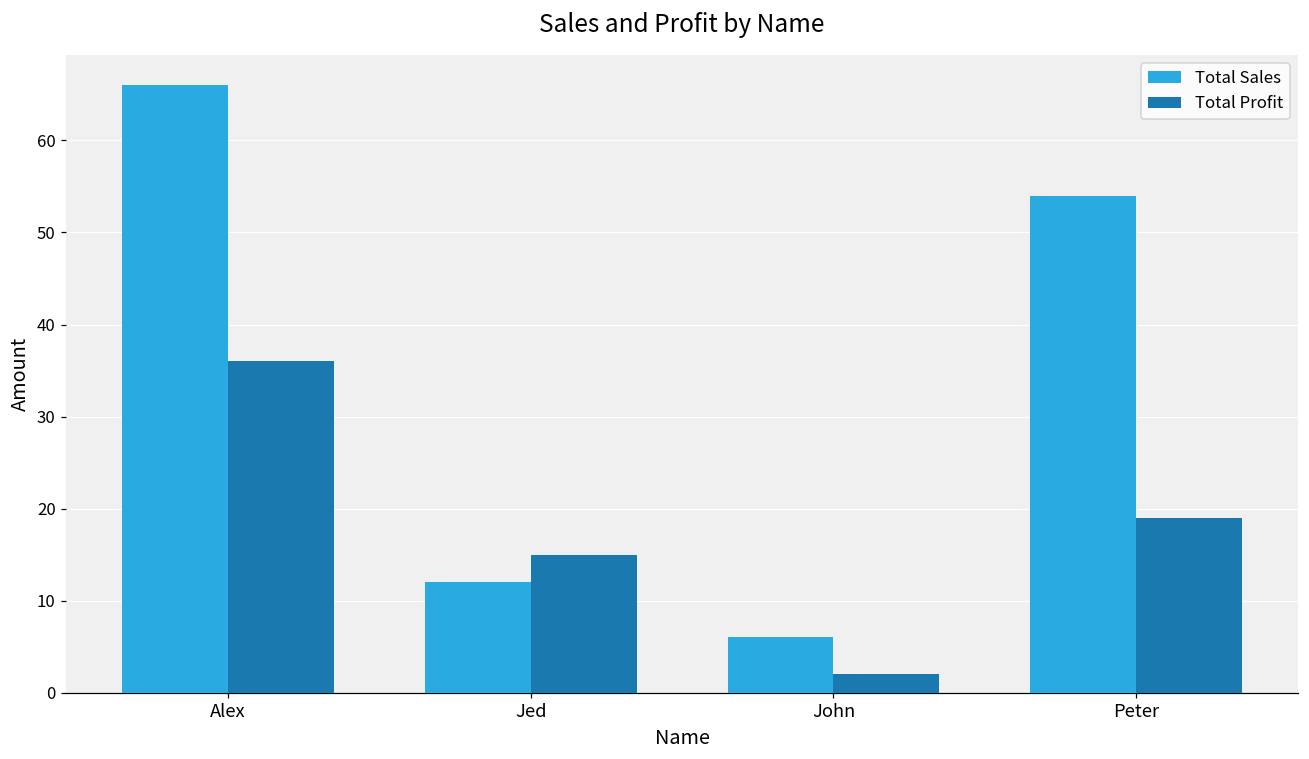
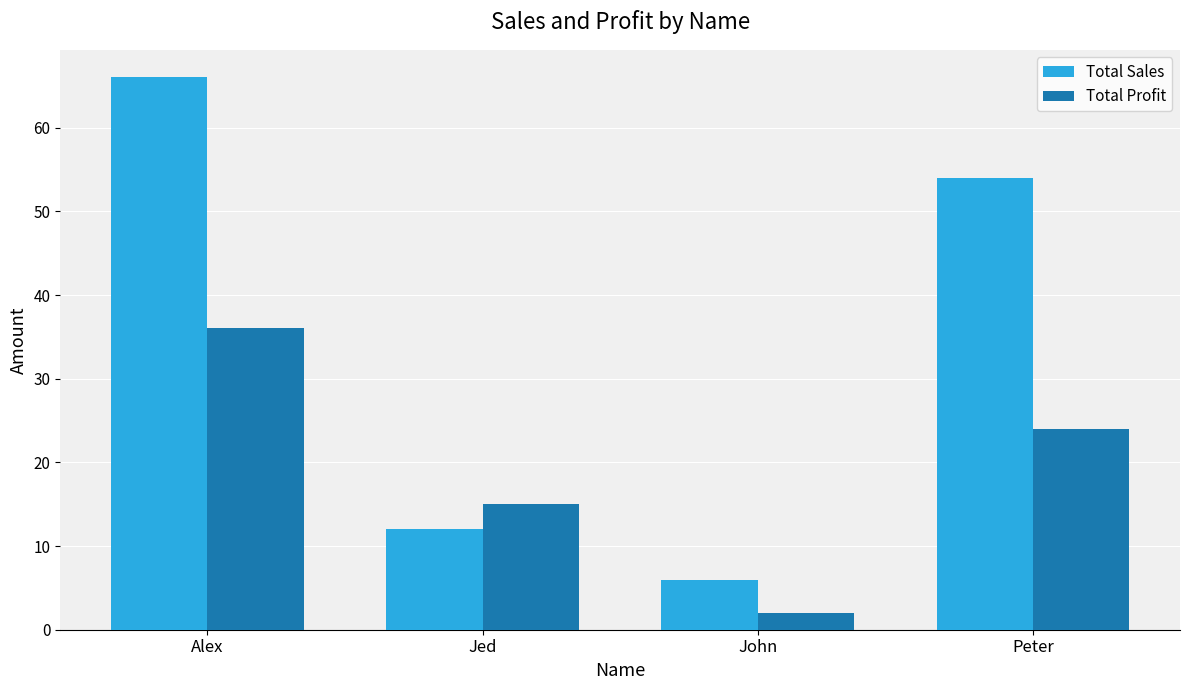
Total Profit, Peter: 19 -> 24
